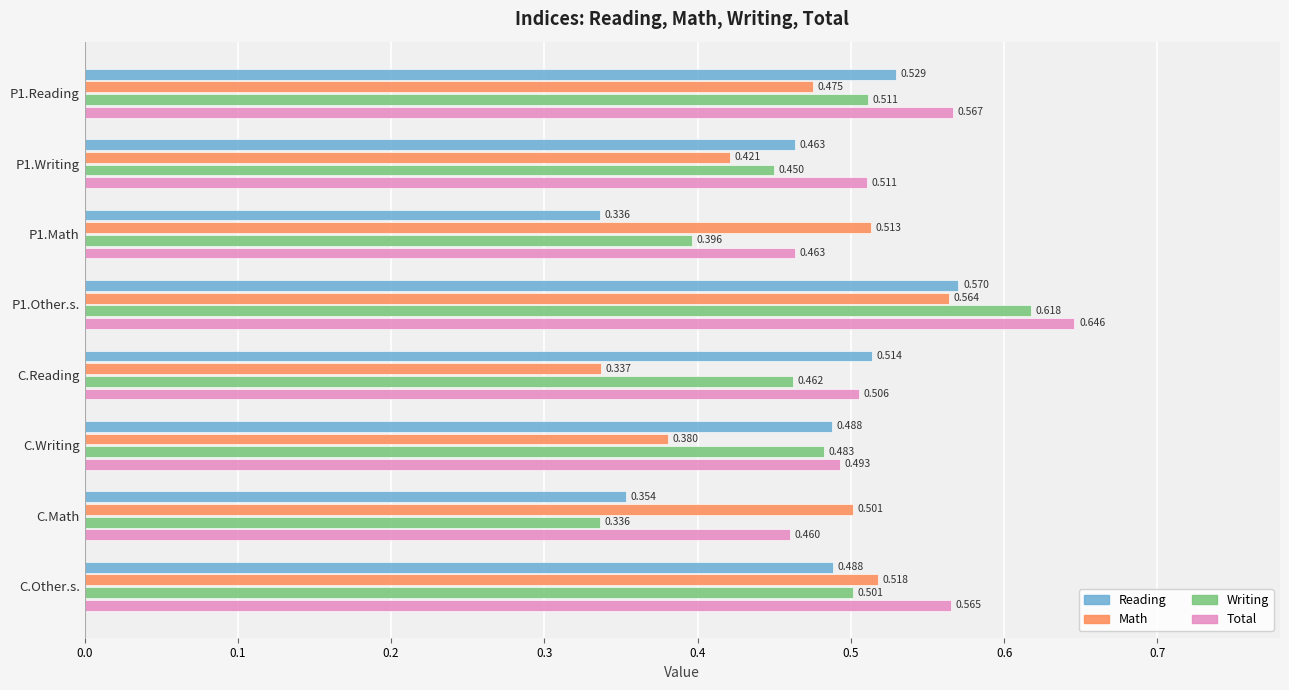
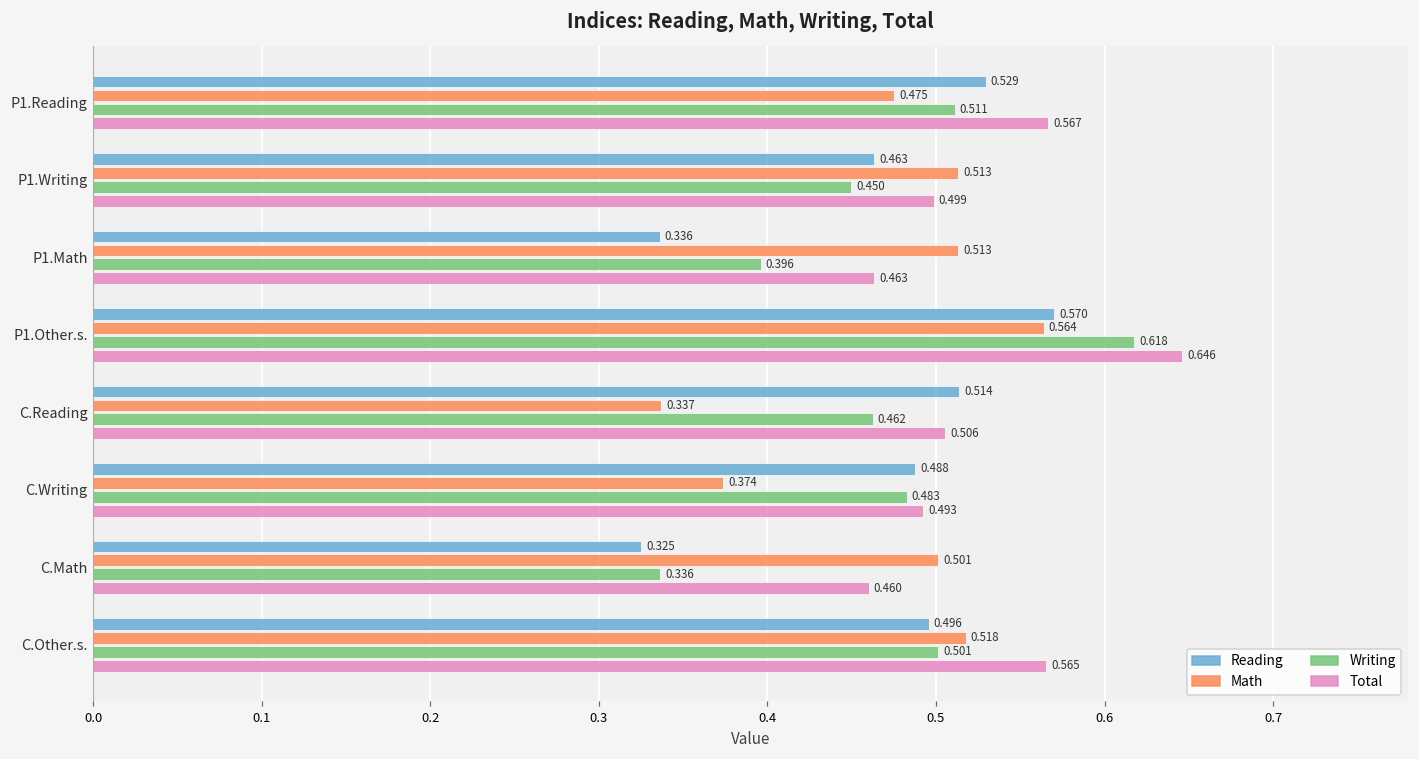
Math, P1.Writing: 0.421 -> 0.513
Total, P1.Writing: 0.511 -> 0.499
Math, C.Writing: 0.380 -> 0.374
Reading, C.Math: 0.354 -> 0.325
Reading, C.Other.s.: 0.488 -> 0.496
